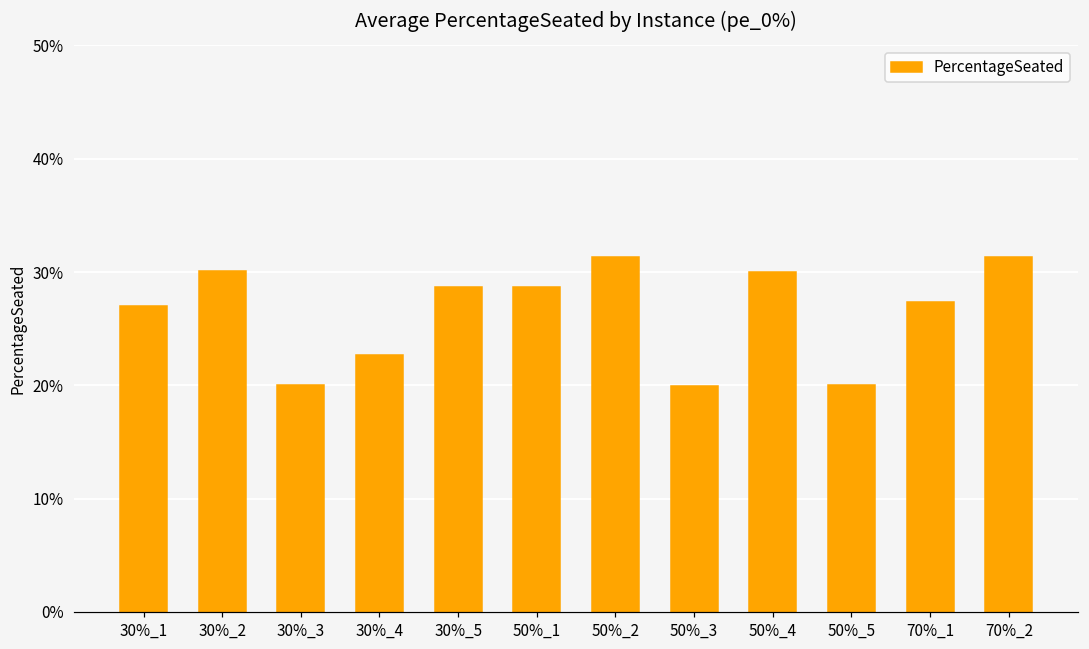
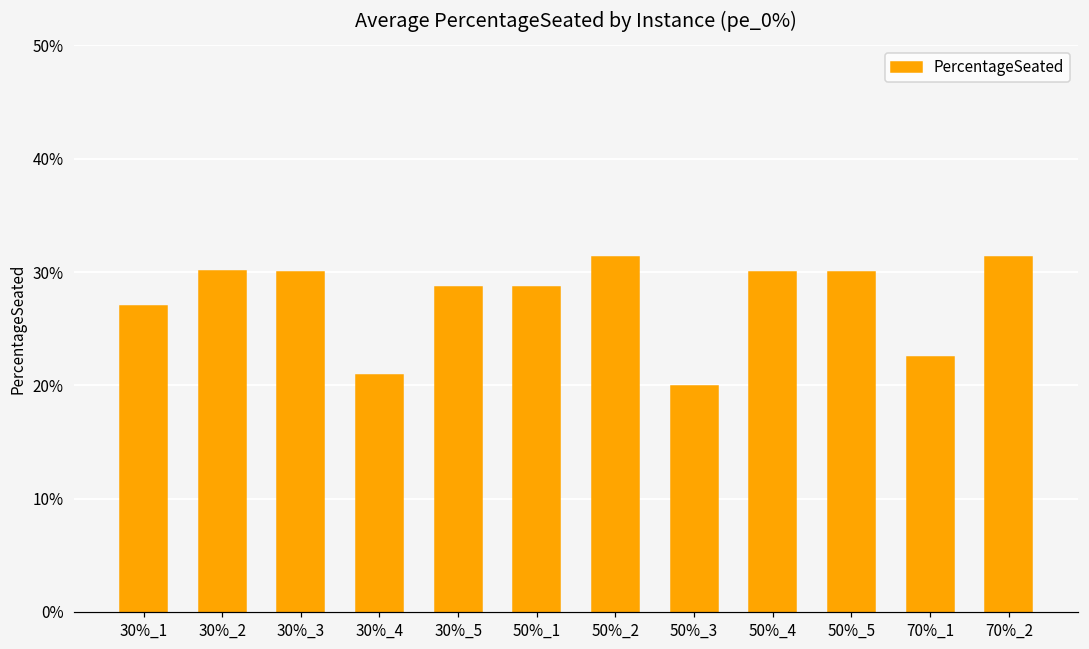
30%_3: 20.0% -> 30.0%
30%_4: 22.7% -> 20.9%
50%_5: 20.0% -> 30.0%
70%_1: 27.3% -> 22.5%
